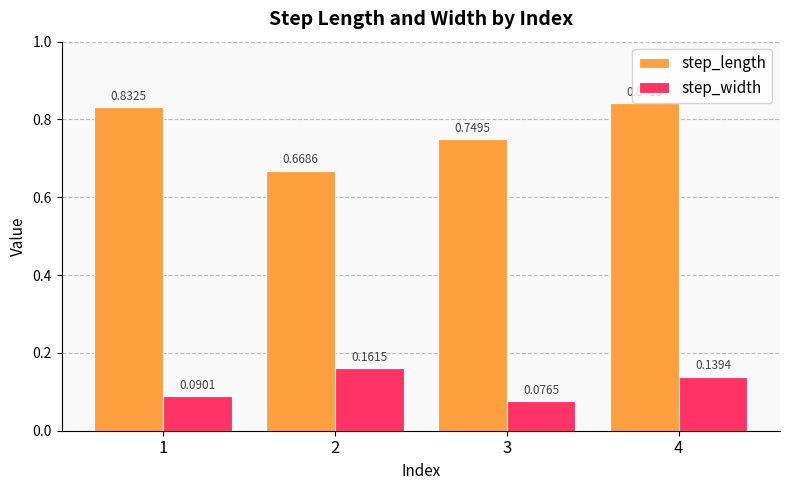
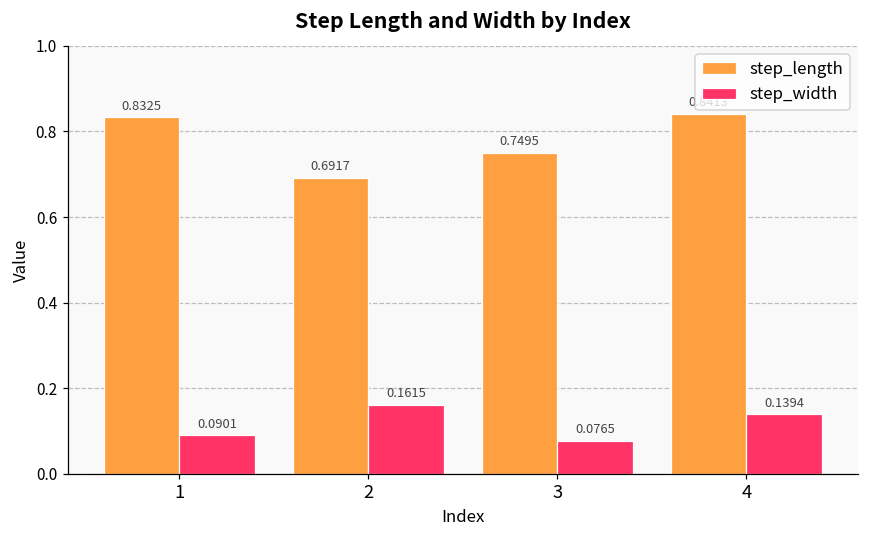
step_length, 2: 0.6686 -> 0.6917
